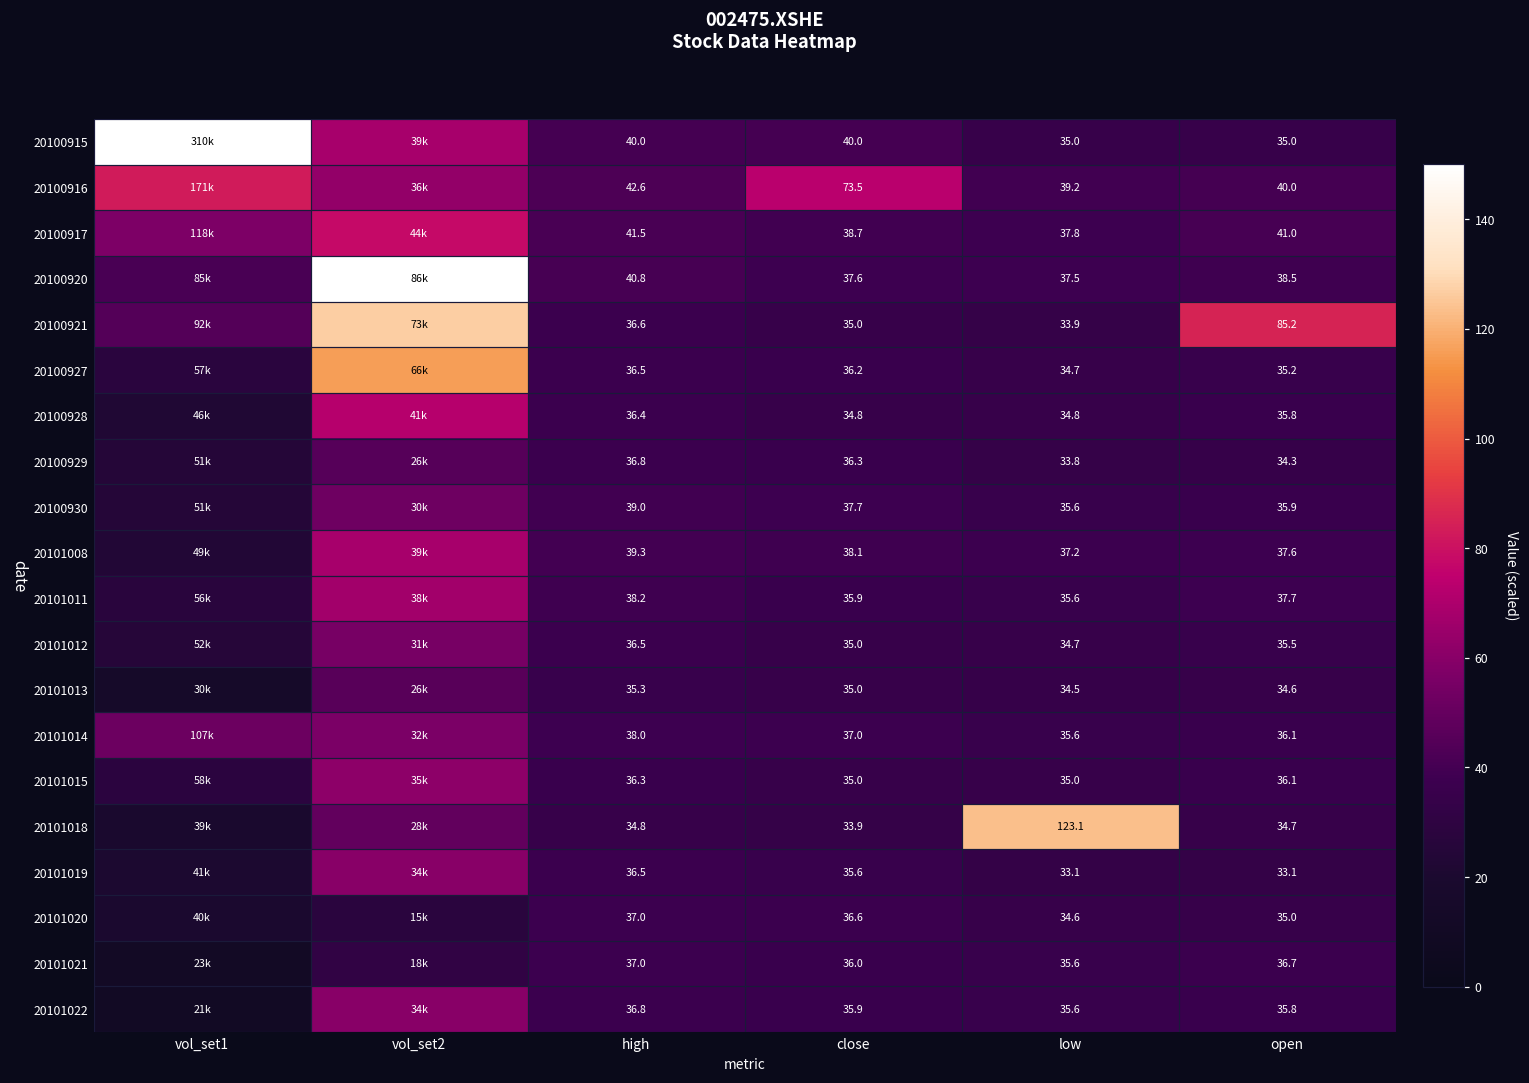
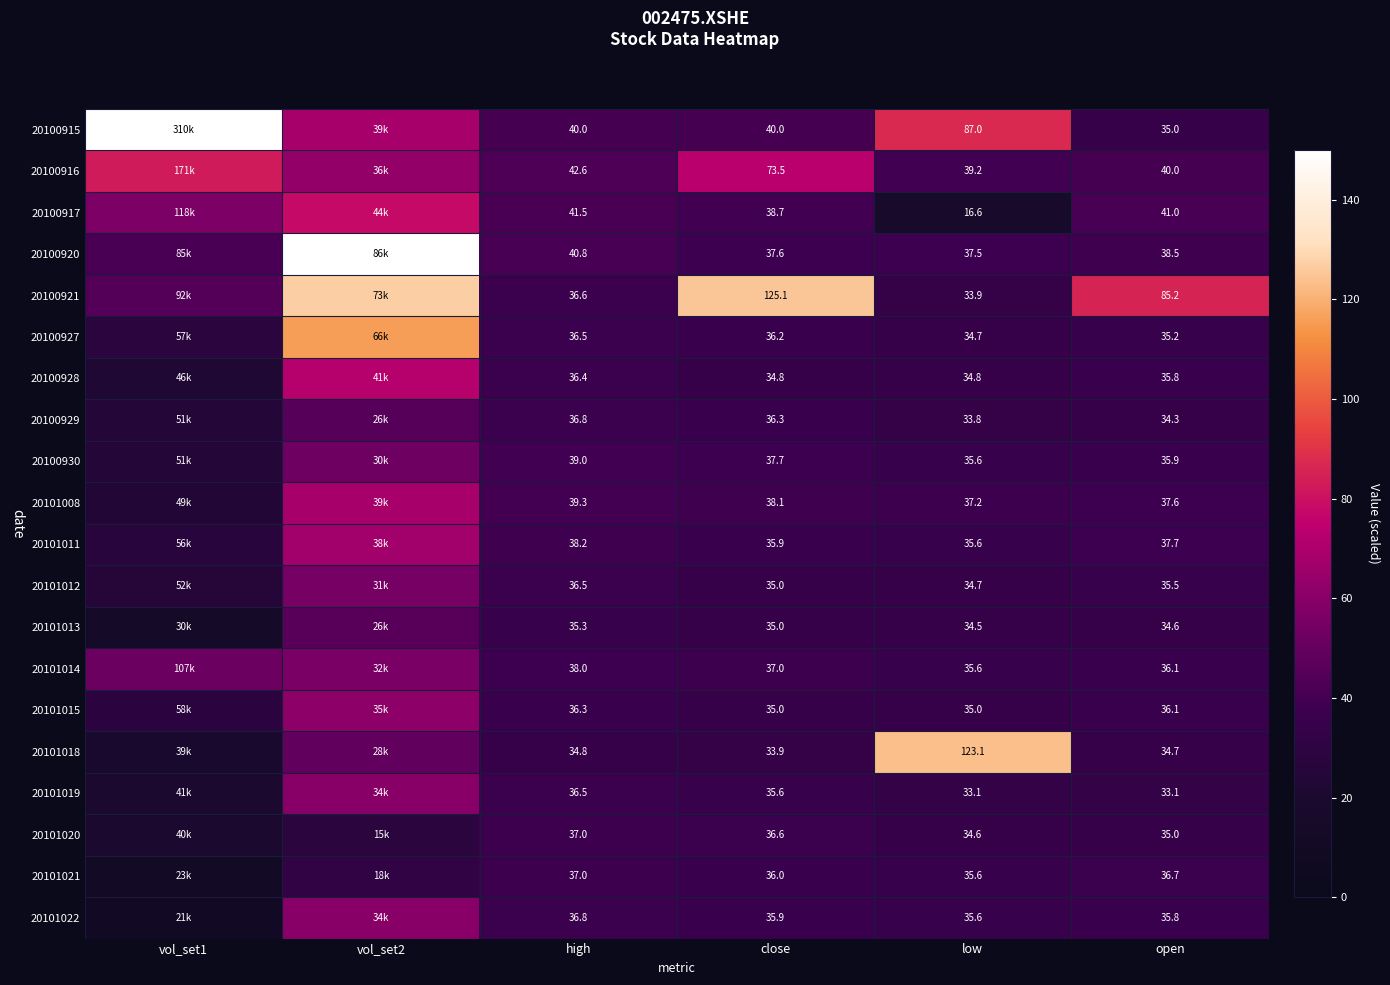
20100915, low: 35.0 -> 87.0
20100917, low: 37.8 -> 16.6
20100921, close: 35.0 -> 125.1
